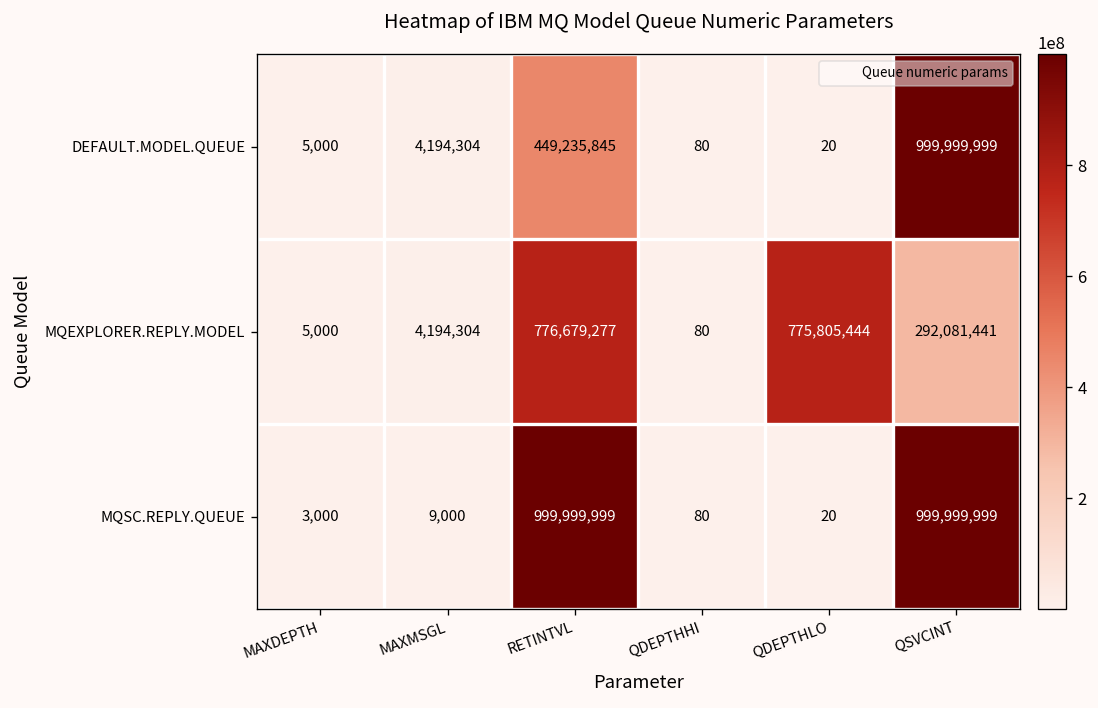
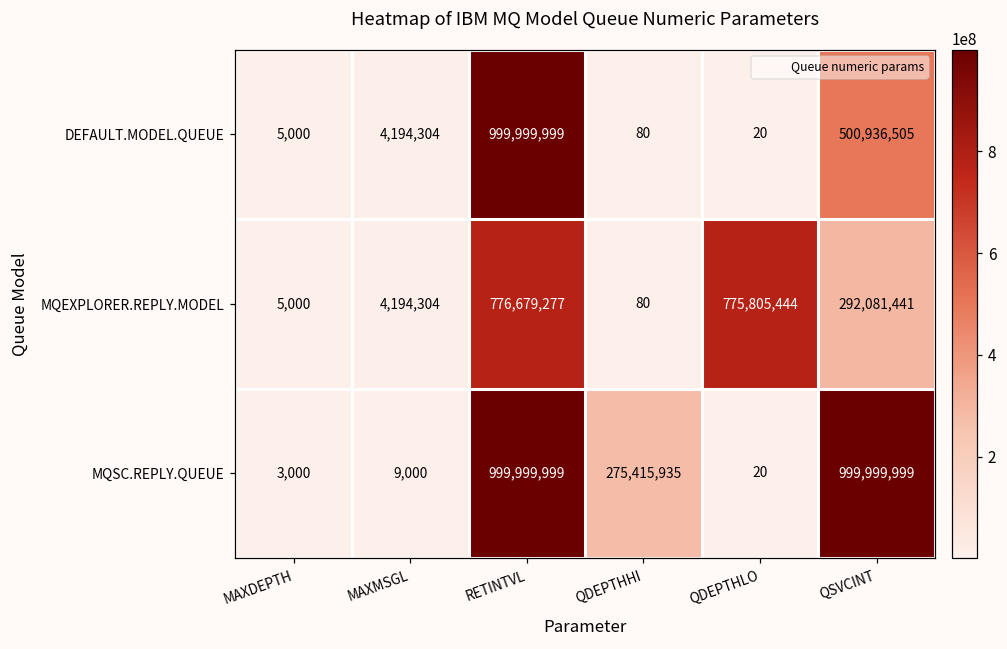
DEFAULT.MODEL.QUEUE, RETINTVL: 449,235,845 -> 999,999,999
DEFAULT.MODEL.QUEUE, QSVCINT: 999,999,999 -> 500,936,505
MQSC.REPLY.QUEUE, QDEPTHHI: 80 -> 275,415,935
